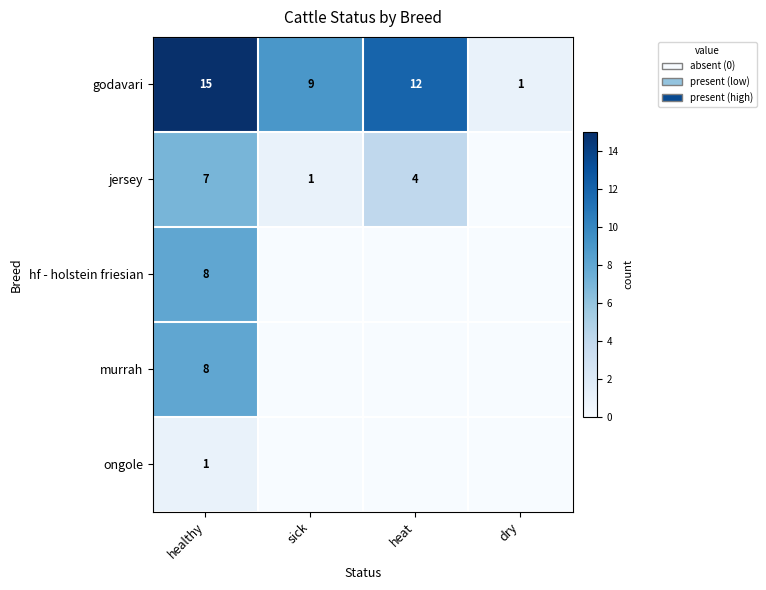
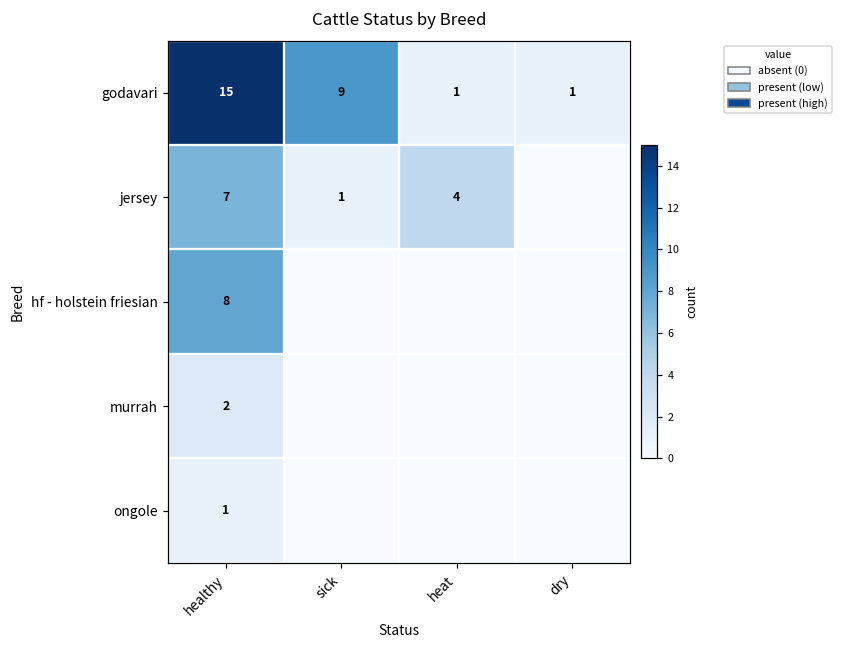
godavari, heat: 12 -> 1
murrah, healthy: 8 -> 2
